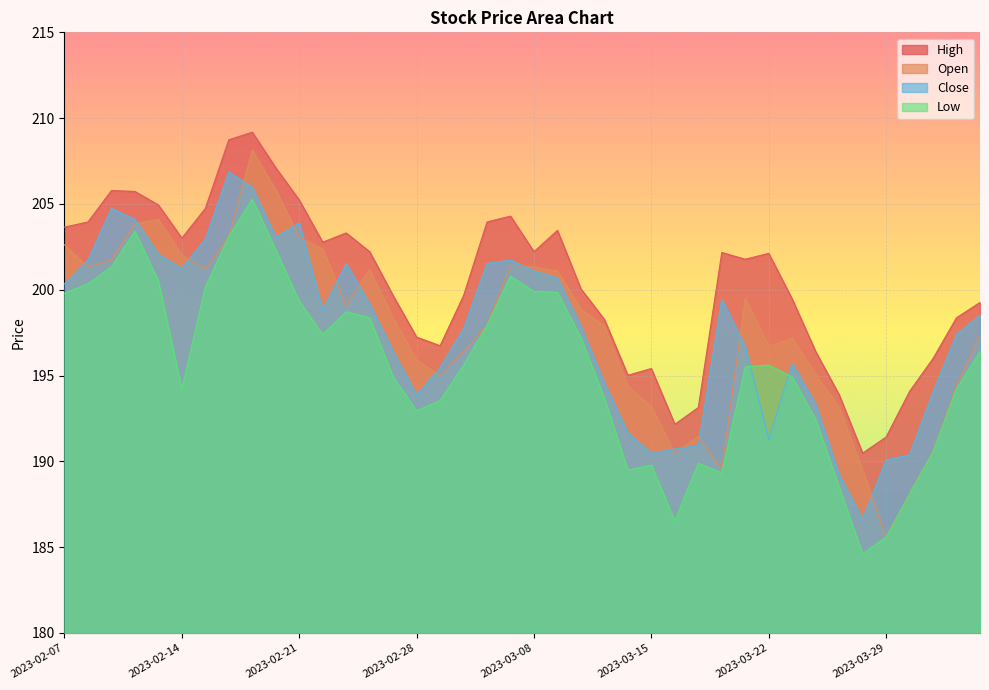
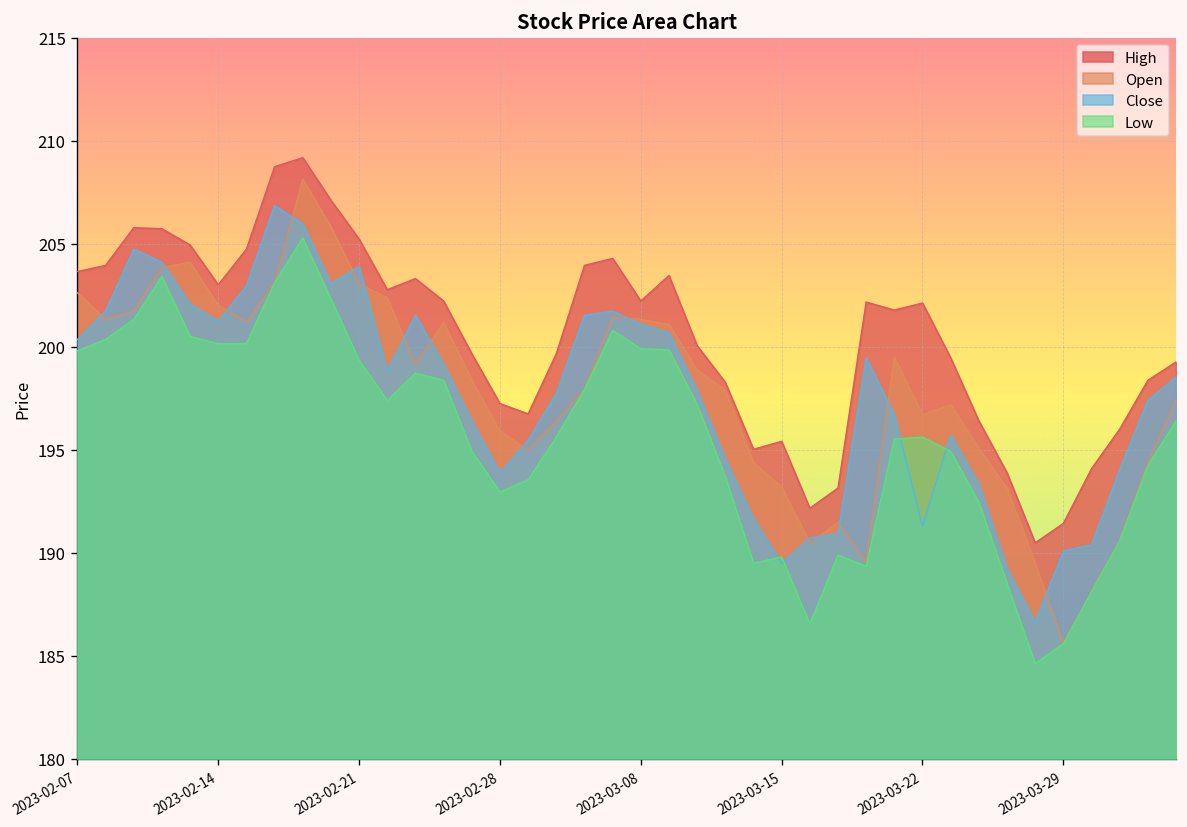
Low, 2023-02-14: 194.2 -> 200.2
Close, 2023-03-15: 190.5 -> 189.5
